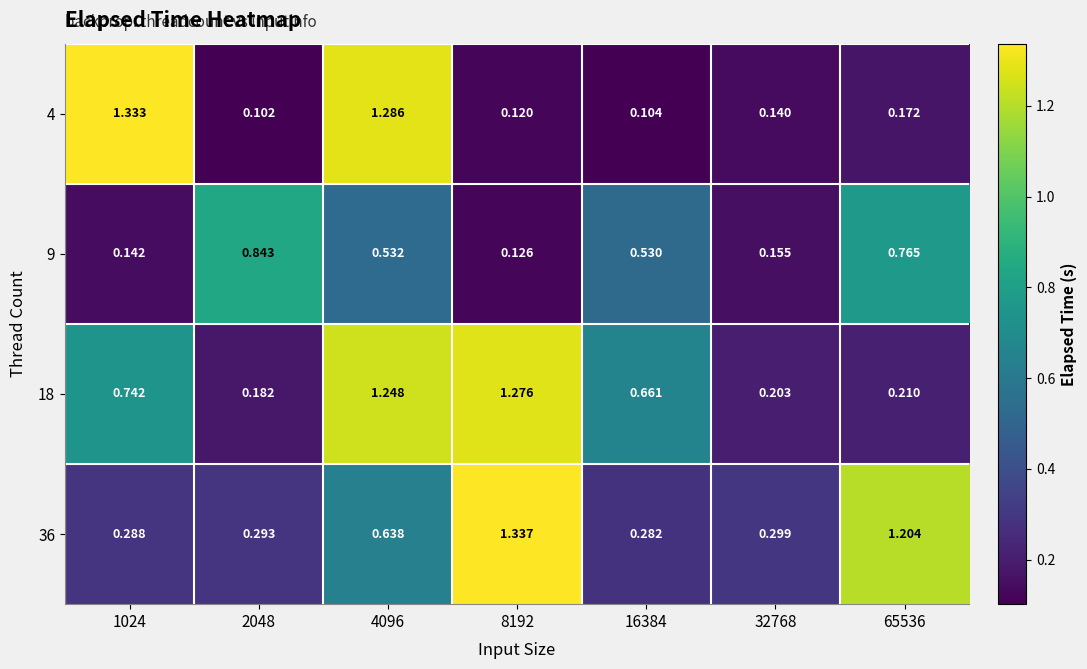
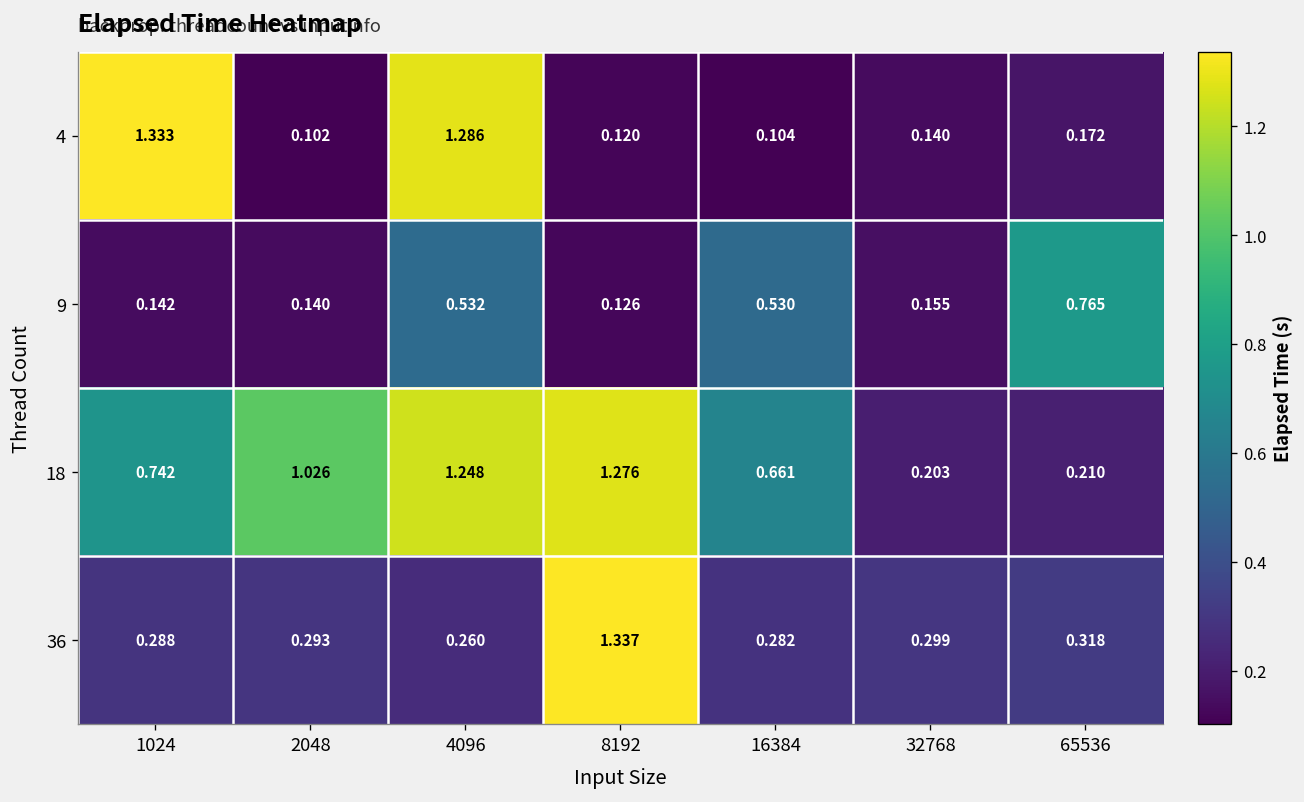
9, 2048: 0.843 -> 0.140
18, 2048: 0.182 -> 1.026
36, 4096: 0.638 -> 0.260
36, 65536: 1.204 -> 0.318
